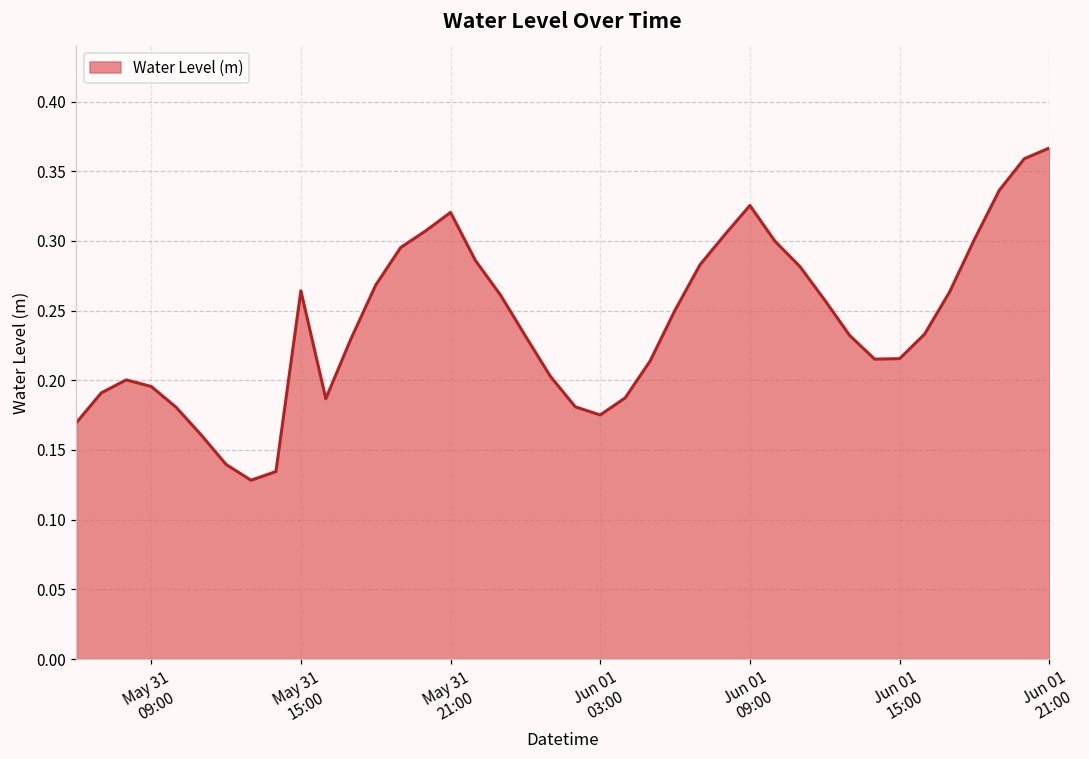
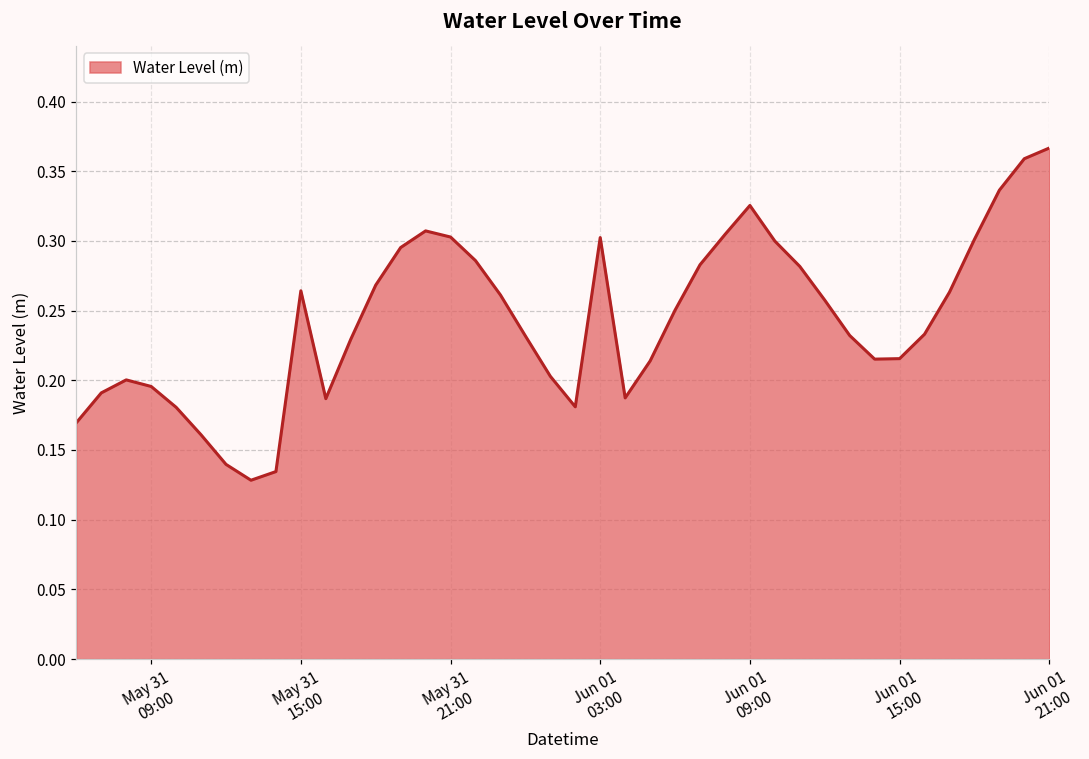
May 31 21:00: 0.320 -> 0.303
Jun 01 03:00: 0.175 -> 0.302
